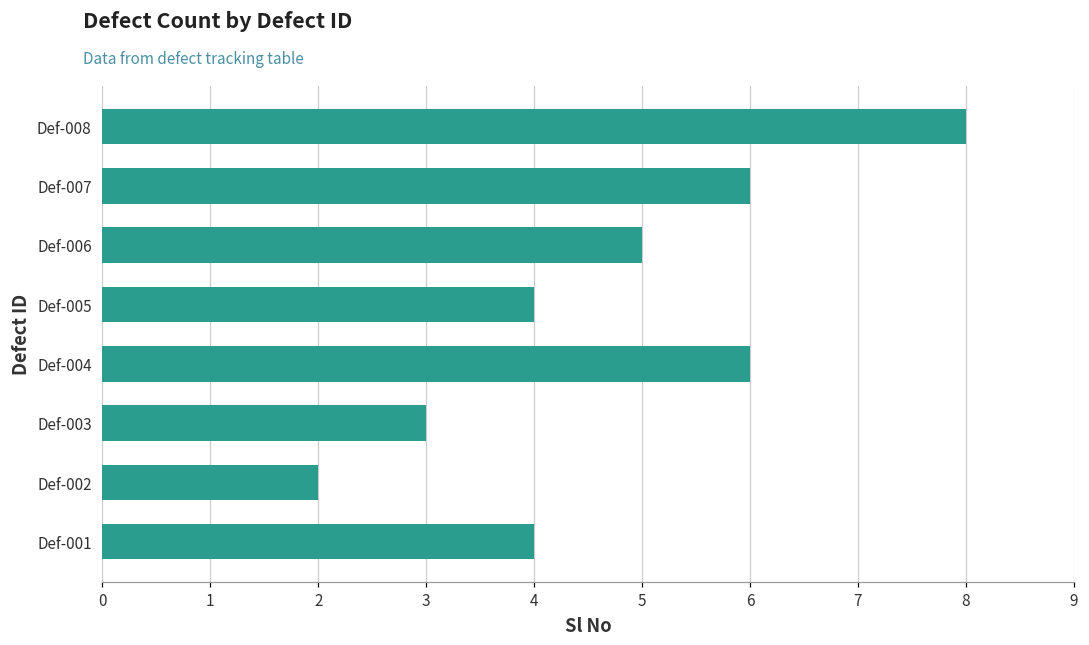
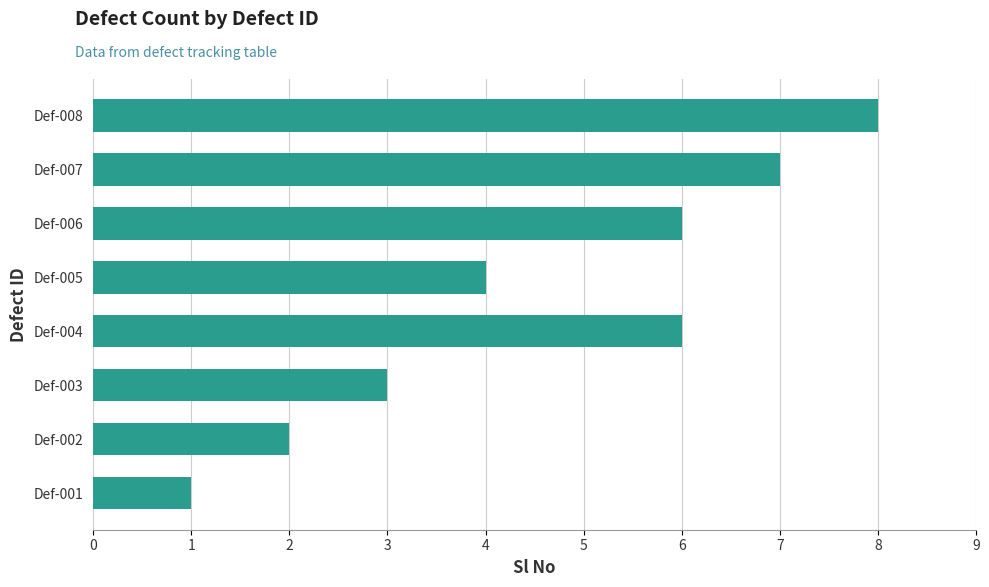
Def-007: 6 -> 7
Def-006: 5 -> 6
Def-001: 4 -> 1
